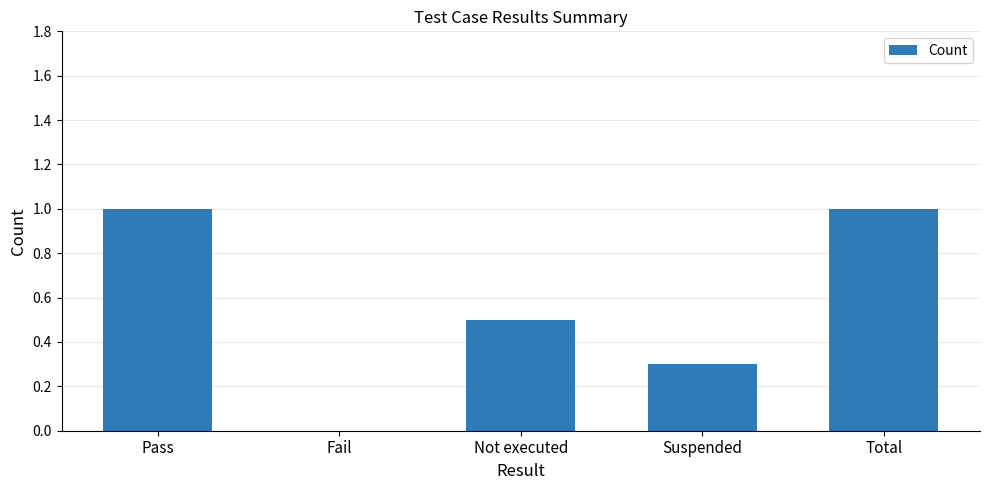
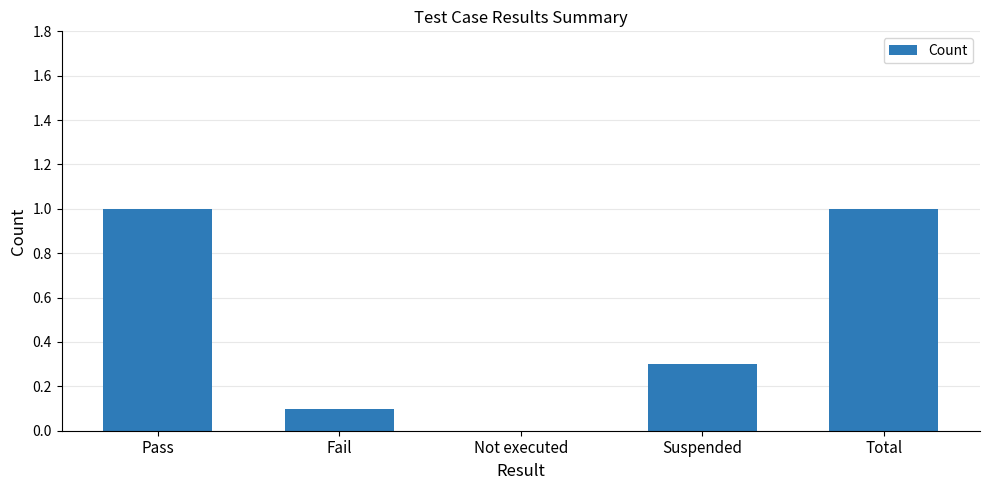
Fail: 0.0 -> 0.1
Not executed: 0.5 -> 0.0
